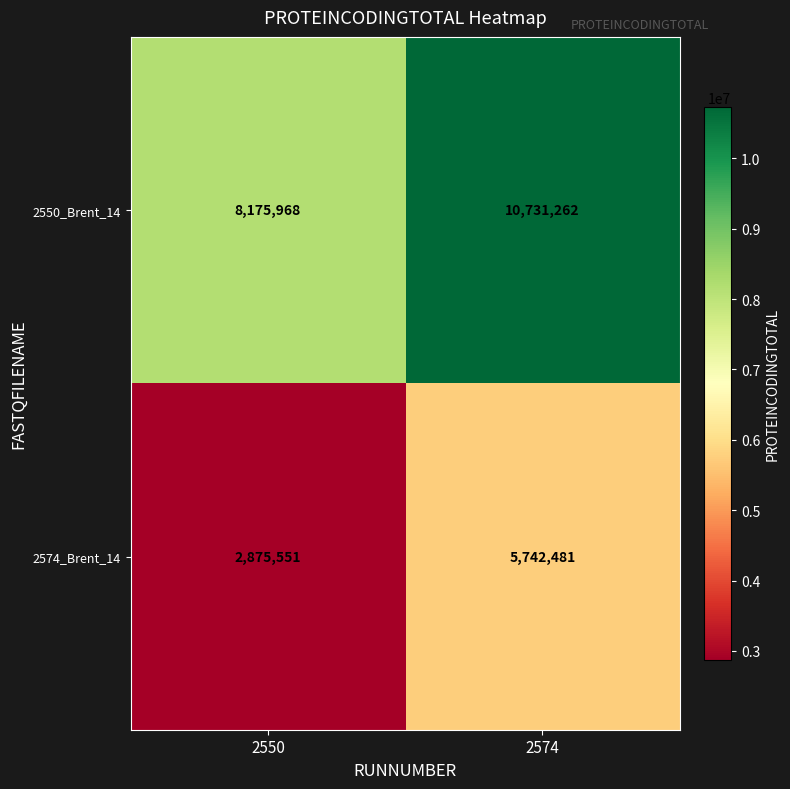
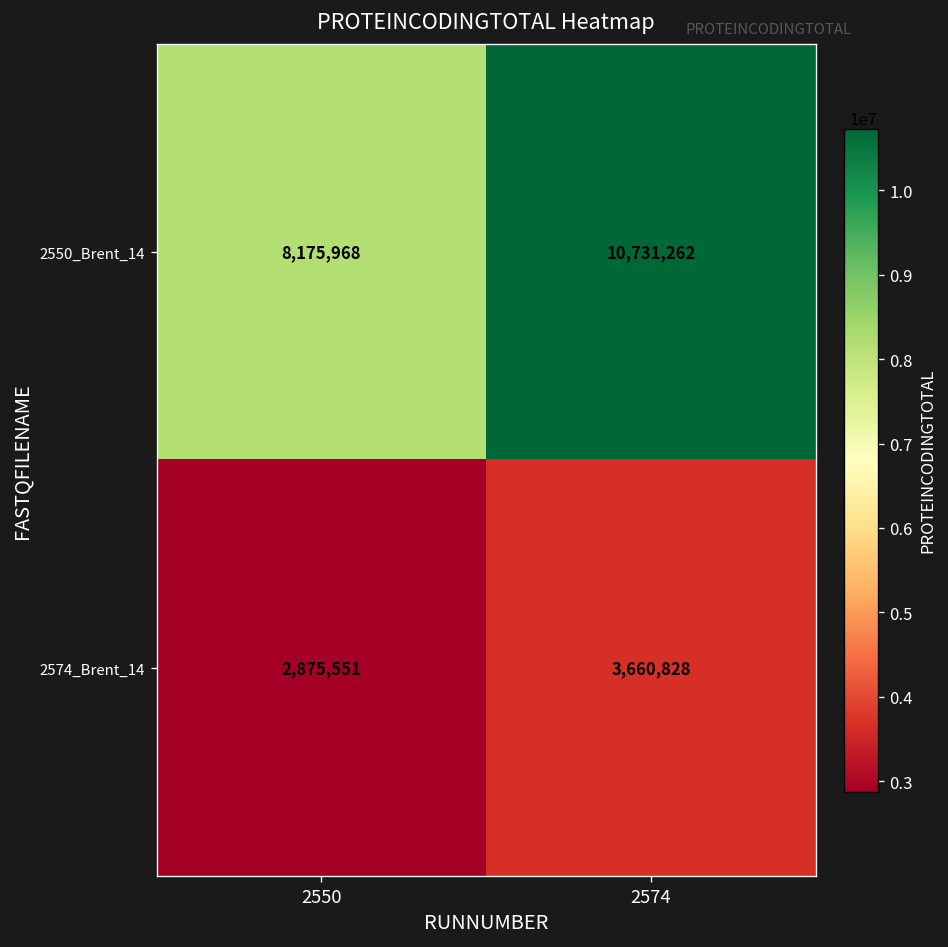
2574_Brent_14, 2574: 5,742,481 -> 3,660,828
